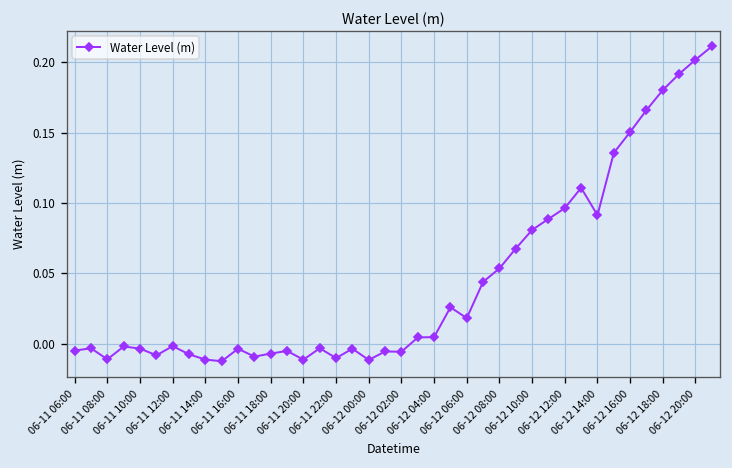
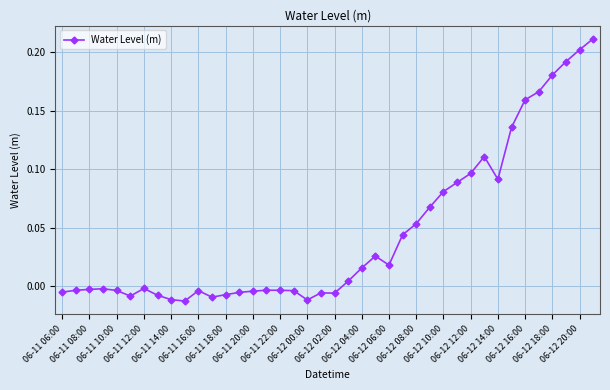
06-11 08:00: -0.011 -> -0.002
06-11 20:00: -0.011 -> -0.004
06-11 22:00: -0.010 -> -0.003
06-12 04:00: 0.005 -> 0.016
06-12 16:00: 0.151 -> 0.159
